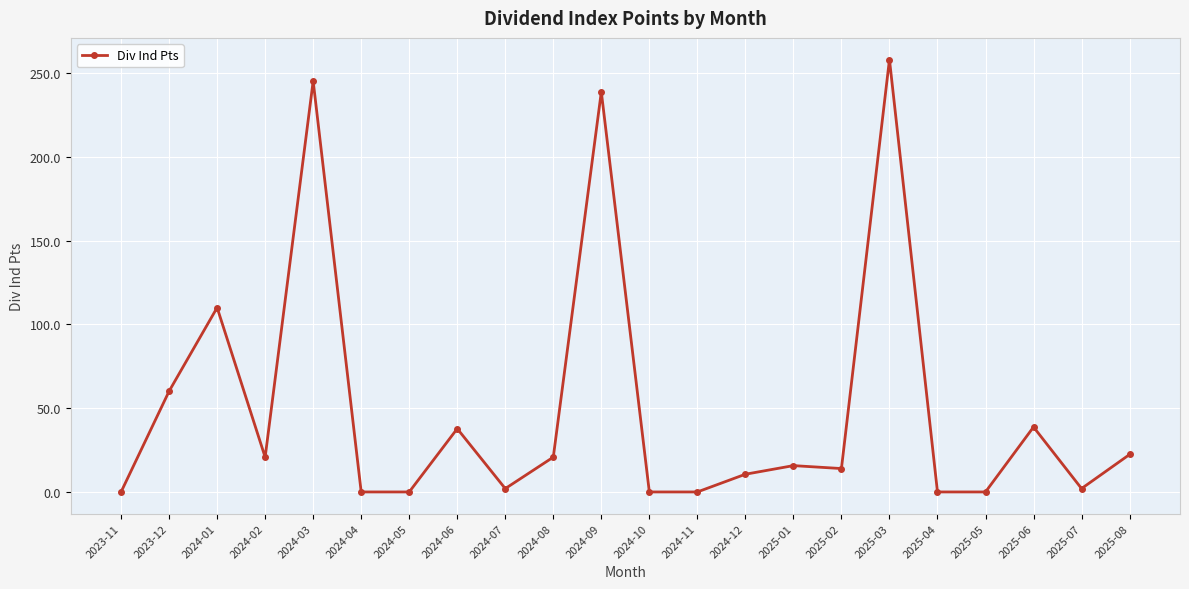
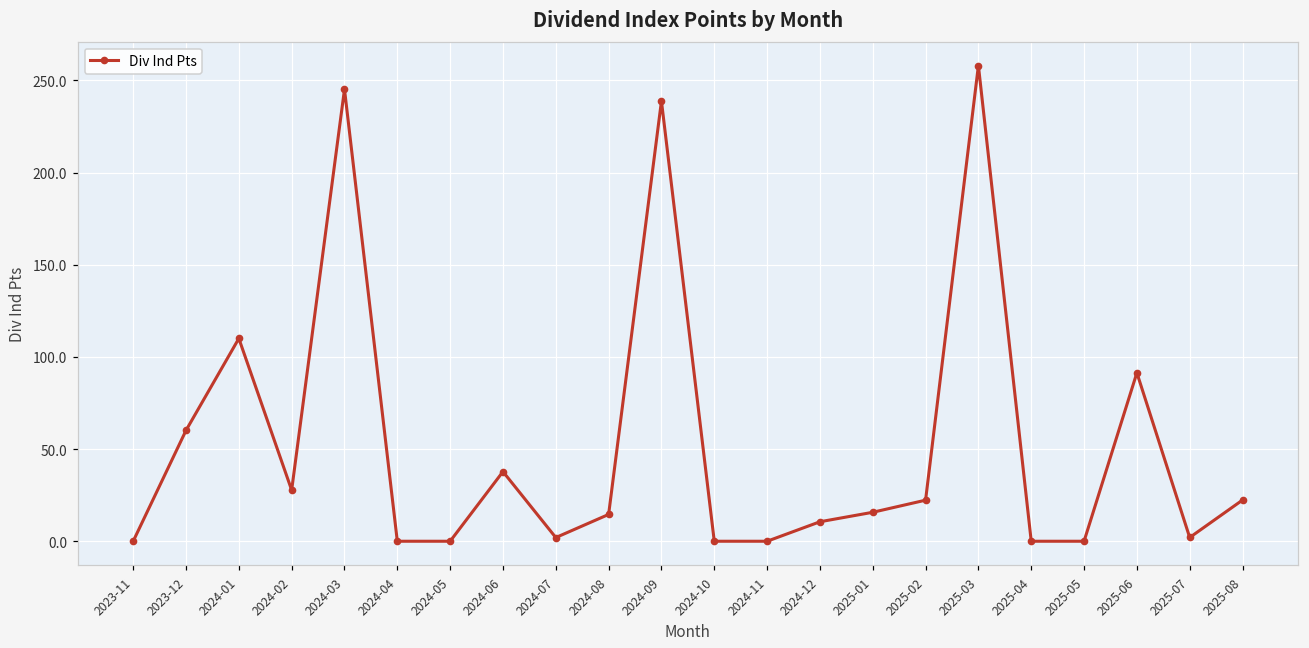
2024-02: 21 -> 28
2024-08: 21 -> 15
2025-02: 14 -> 22
2025-06: 39 -> 91
